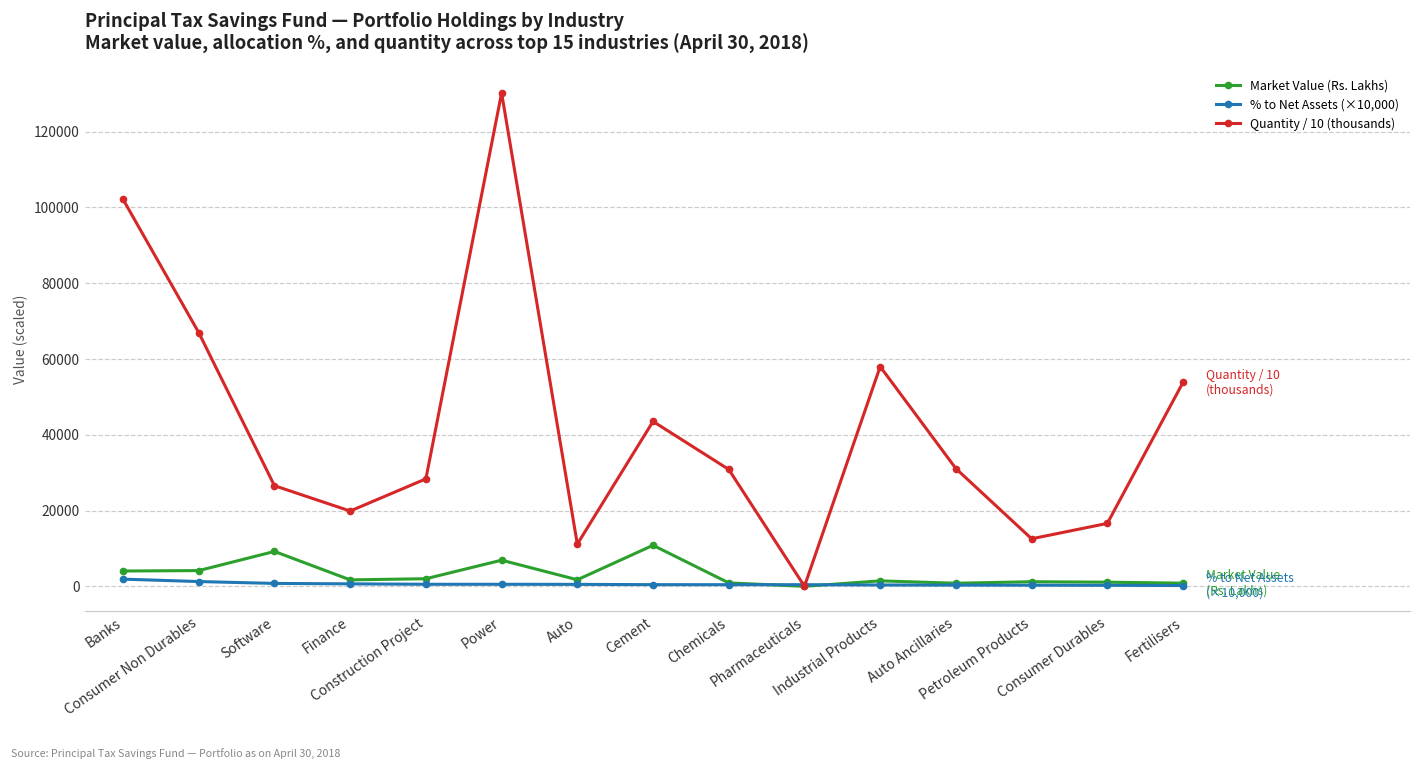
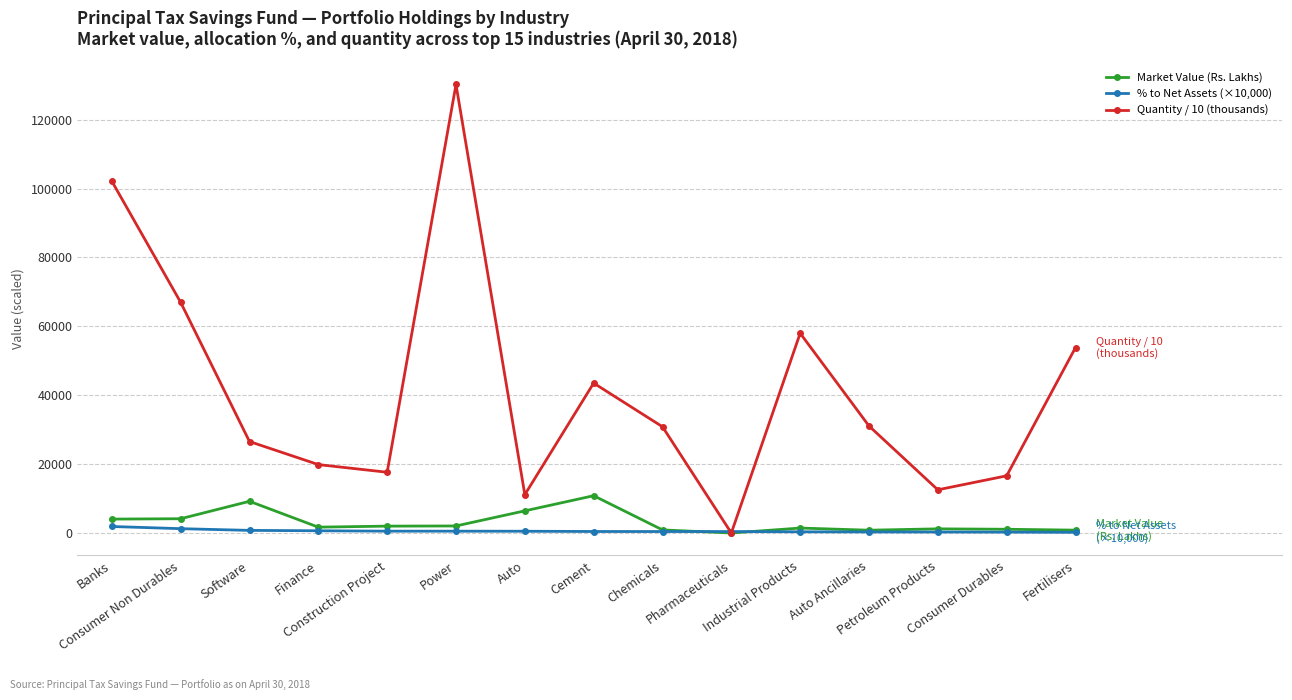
Quantity / 10 (thousands), Construction Project: 28000 -> 18000
Market Value (Rs. Lakhs), Power: 7000 -> 2000
Market Value (Rs. Lakhs), Auto: 2000 -> 6000
